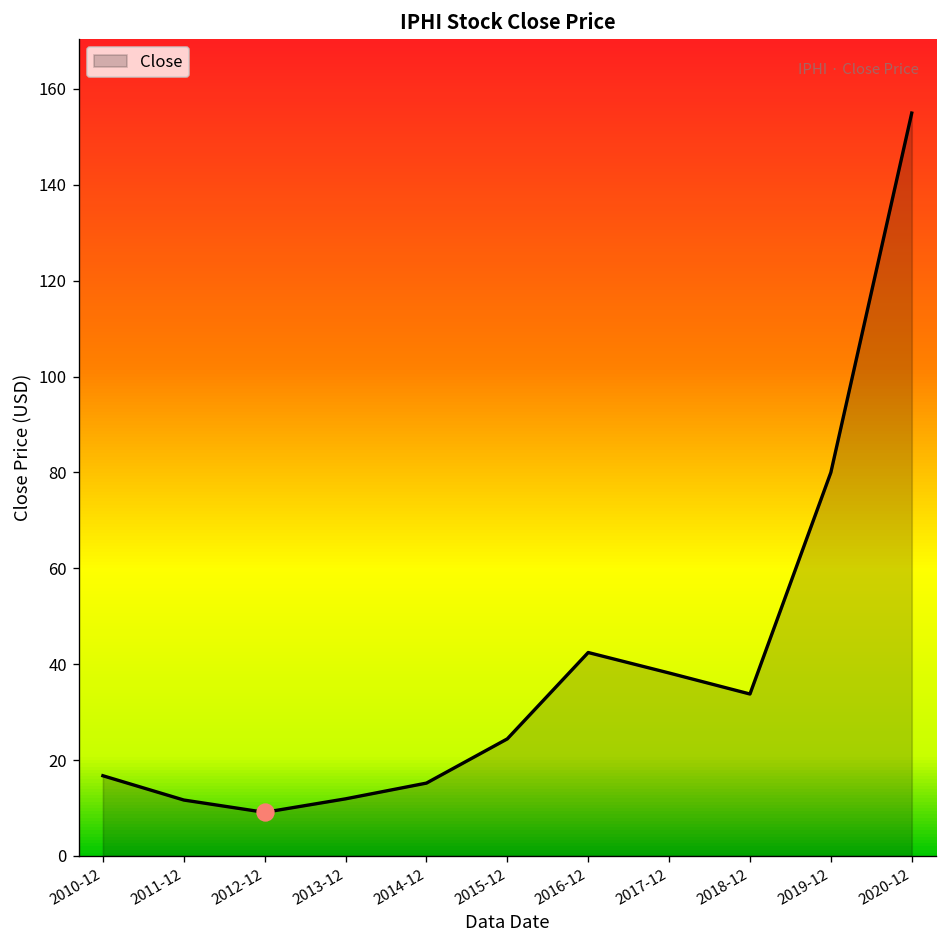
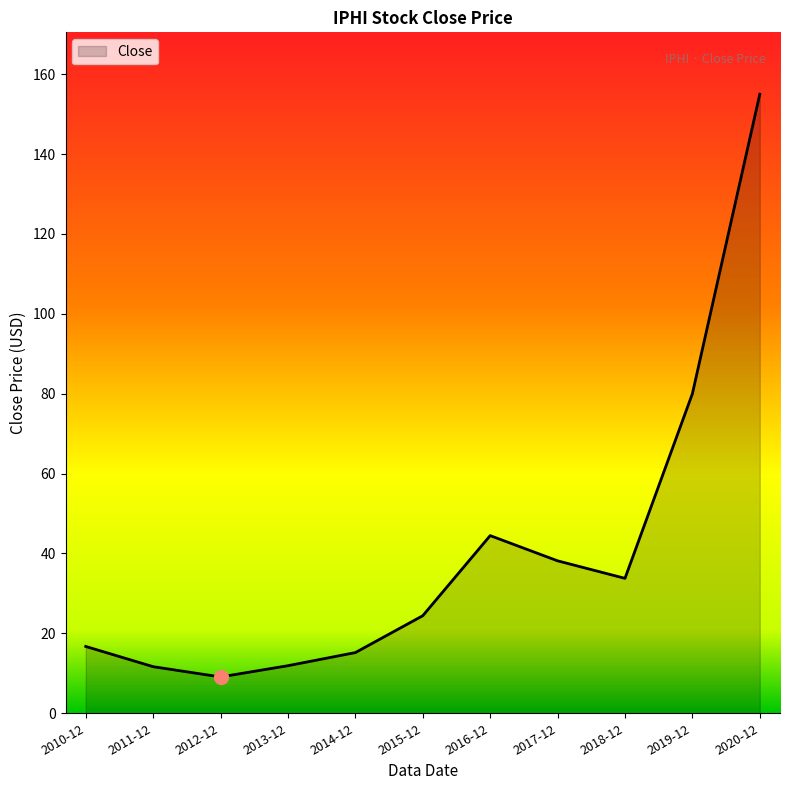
Close, 2016-12: 42 -> 44
